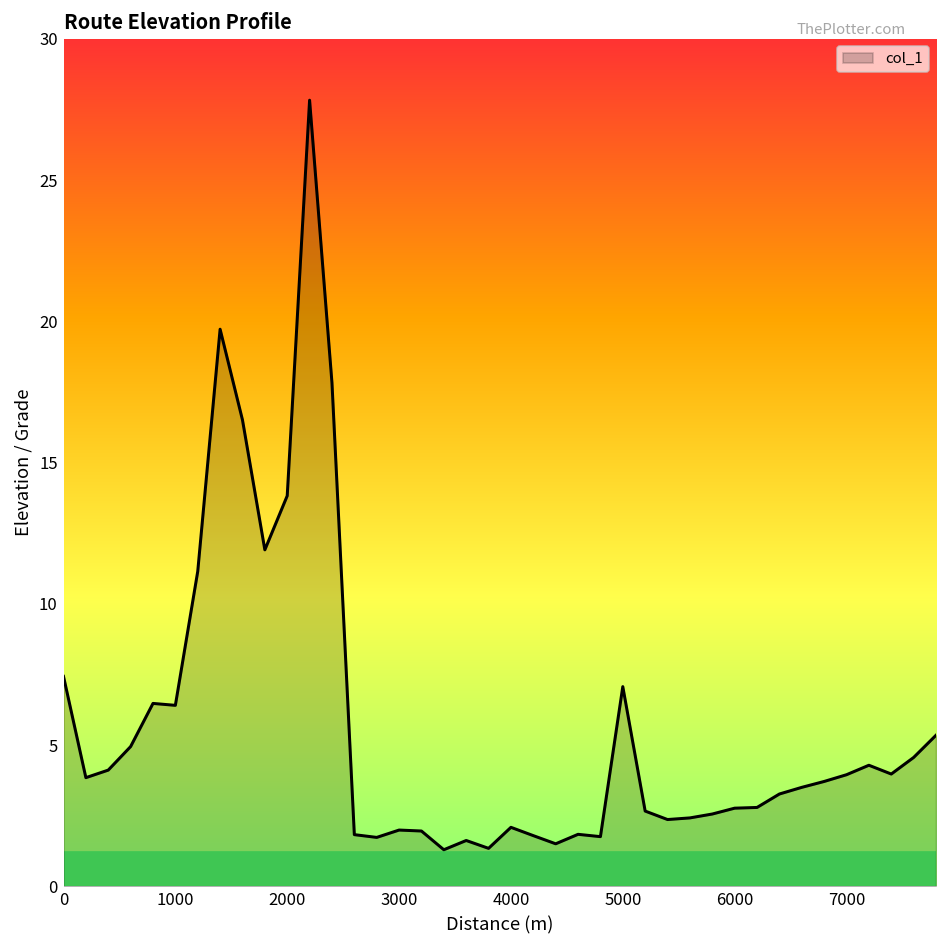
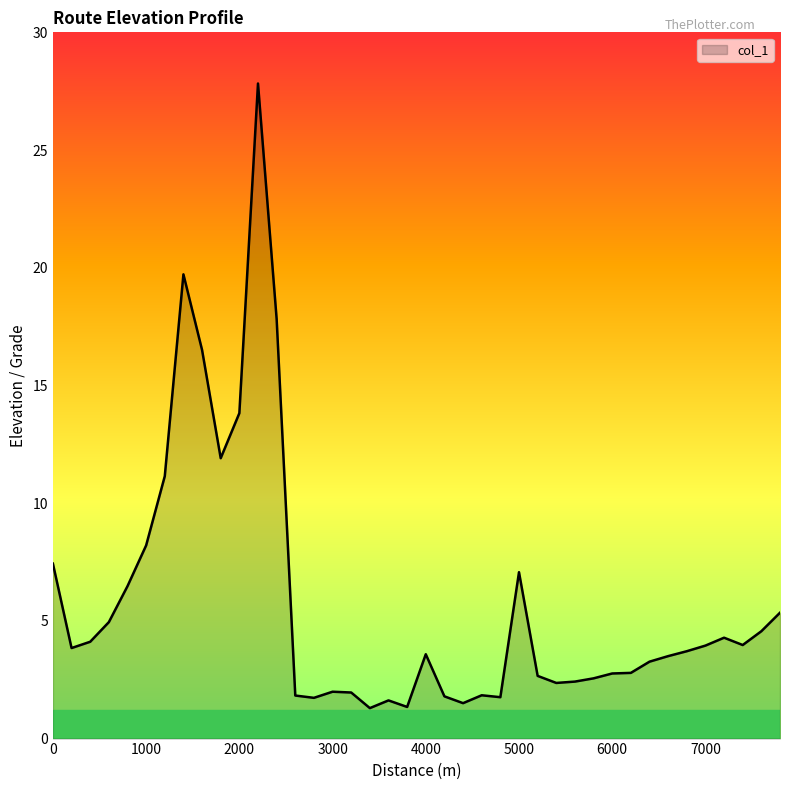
1000: 6.4 -> 8.2
4000: 2.1 -> 3.6
